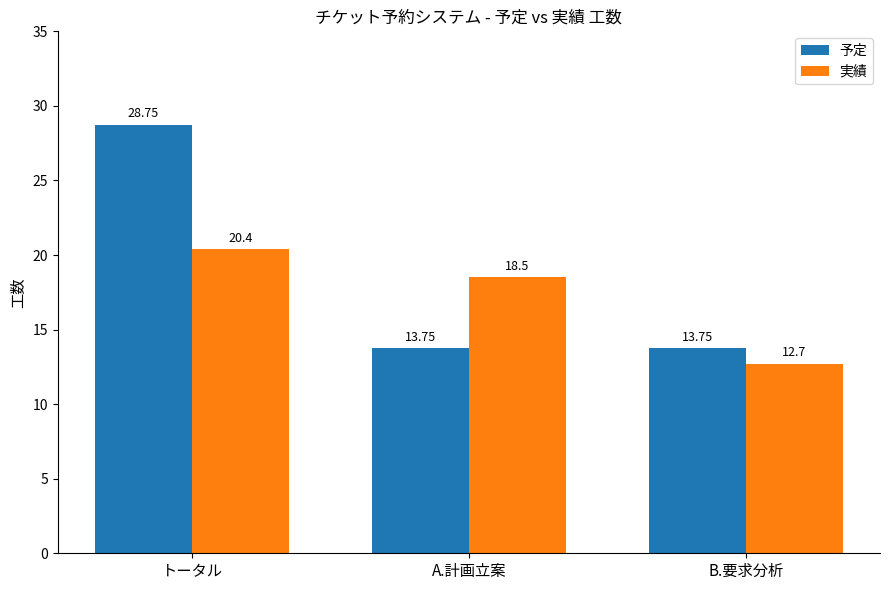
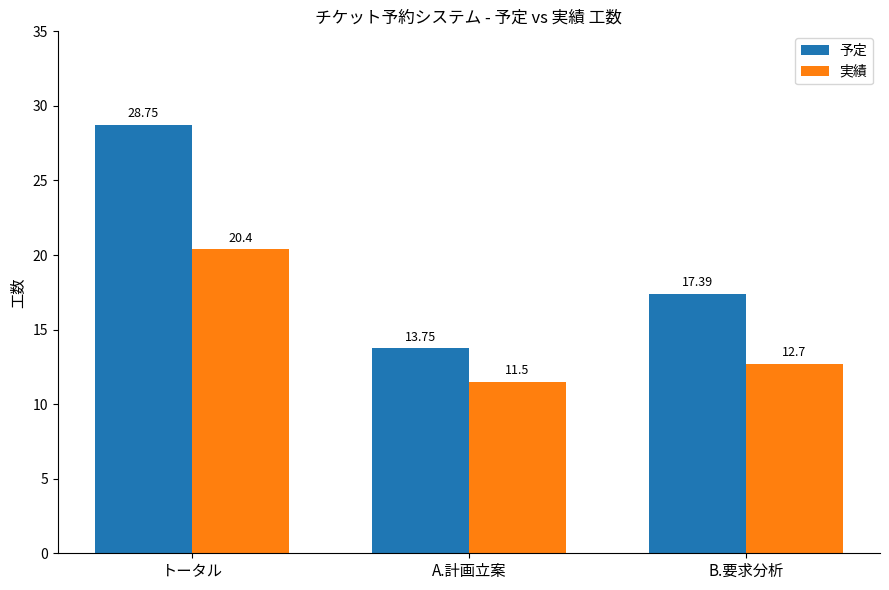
実績, A.計画立案: 18.5 -> 11.5
予定, B.要求分析: 13.75 -> 17.39
